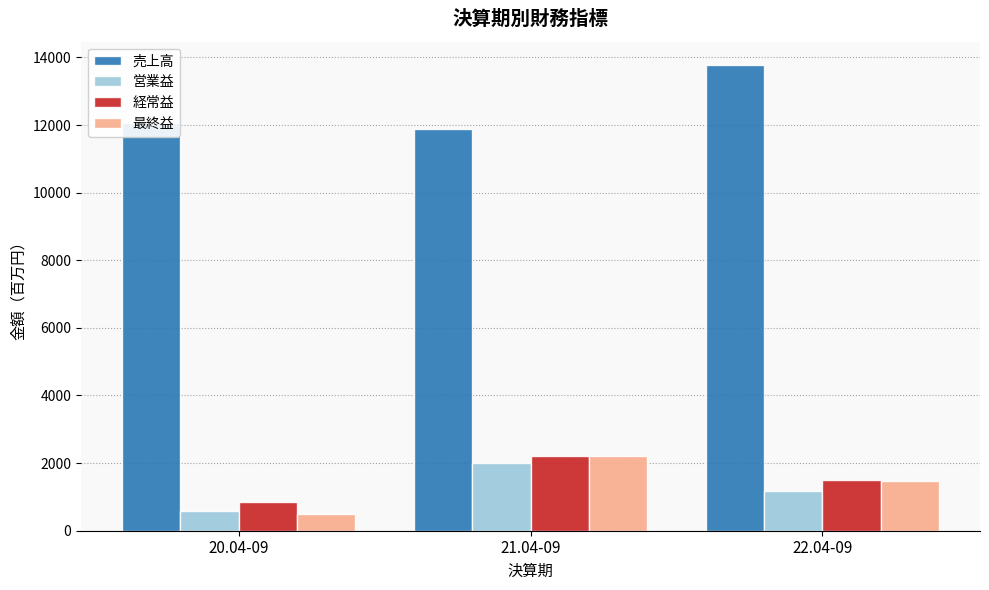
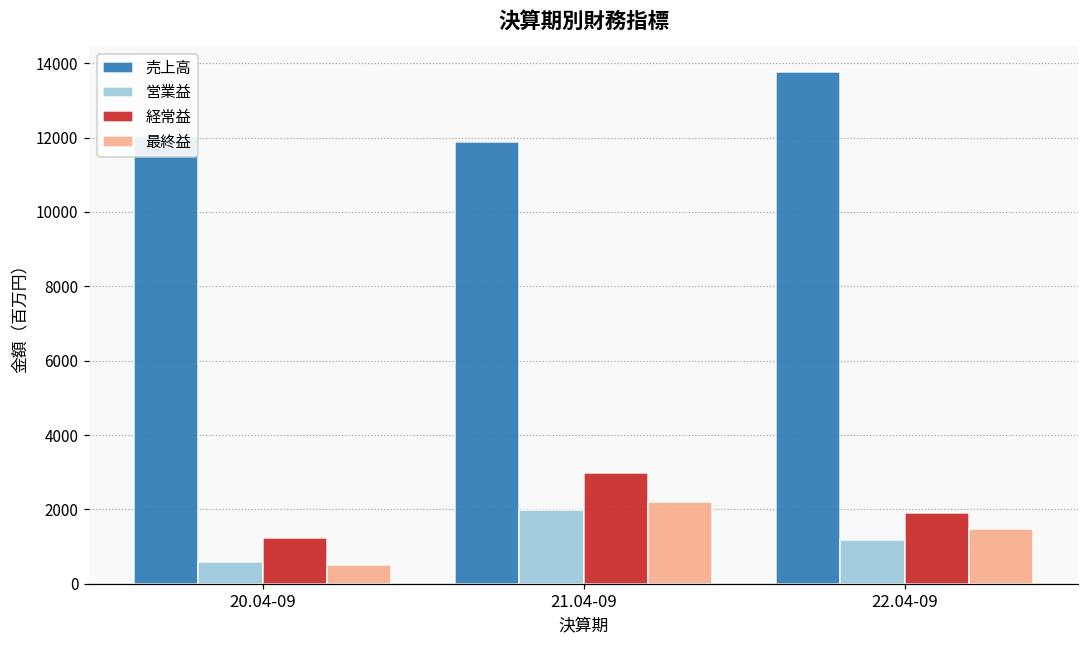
経常益, 20.04-09: 800 -> 1200
経常益, 21.04-09: 2200 -> 3000
経常益, 22.04-09: 1500 -> 1900
